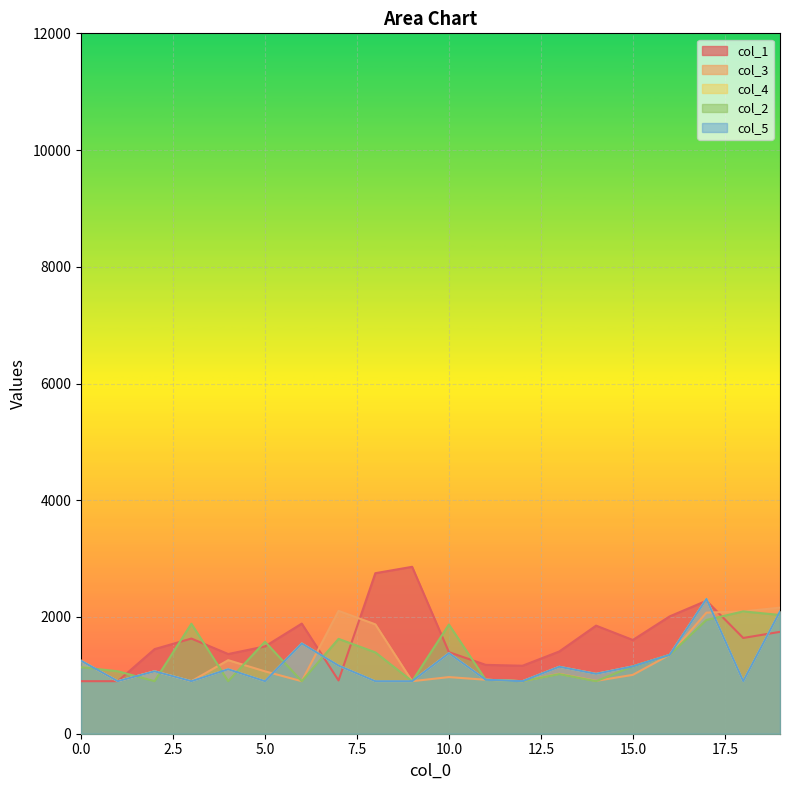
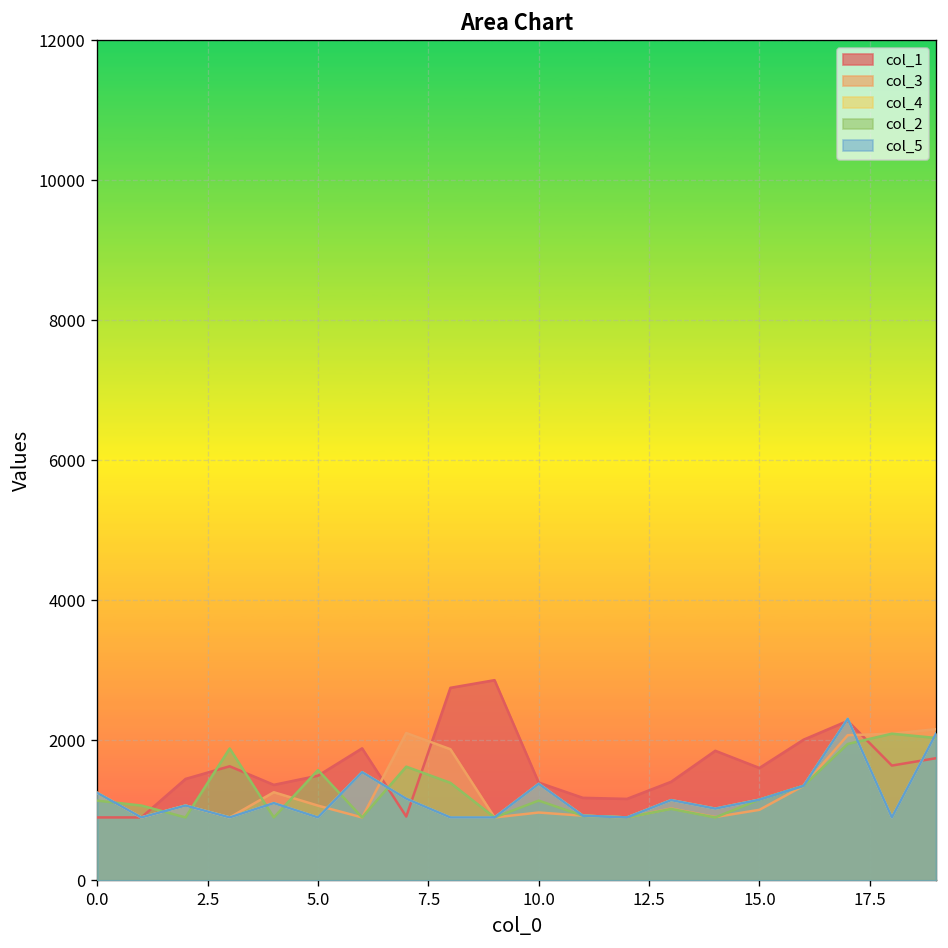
col_2, 10.0: 1900 -> 1100
